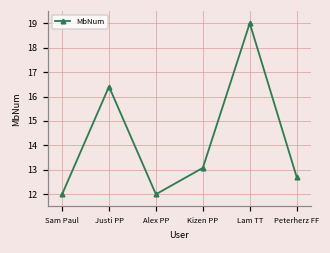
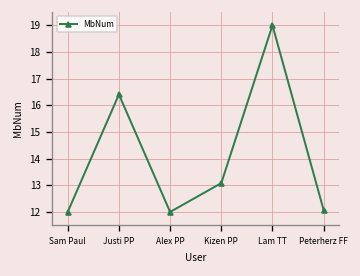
Peterherz FF: 12.7 -> 12.1
